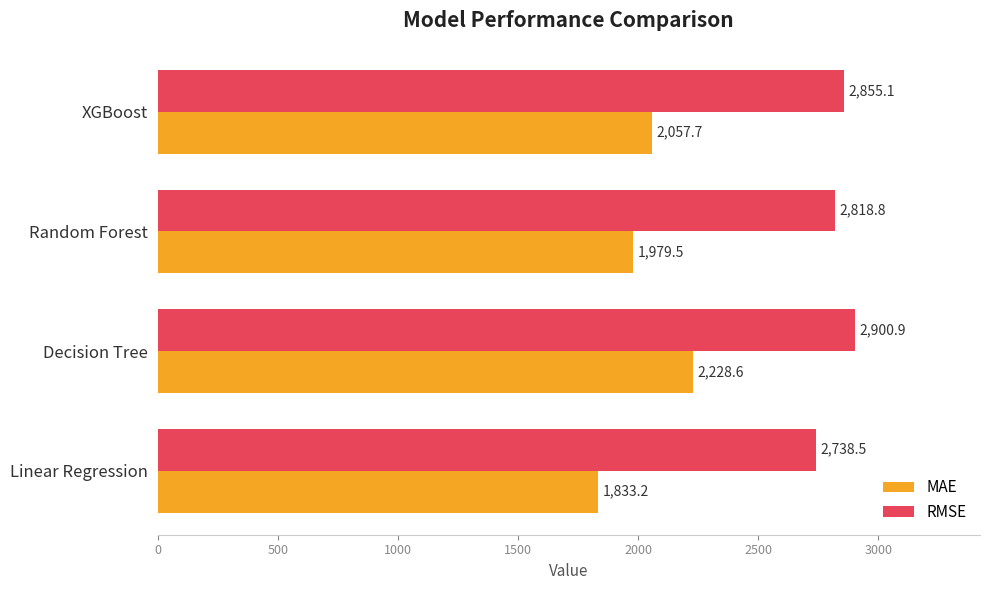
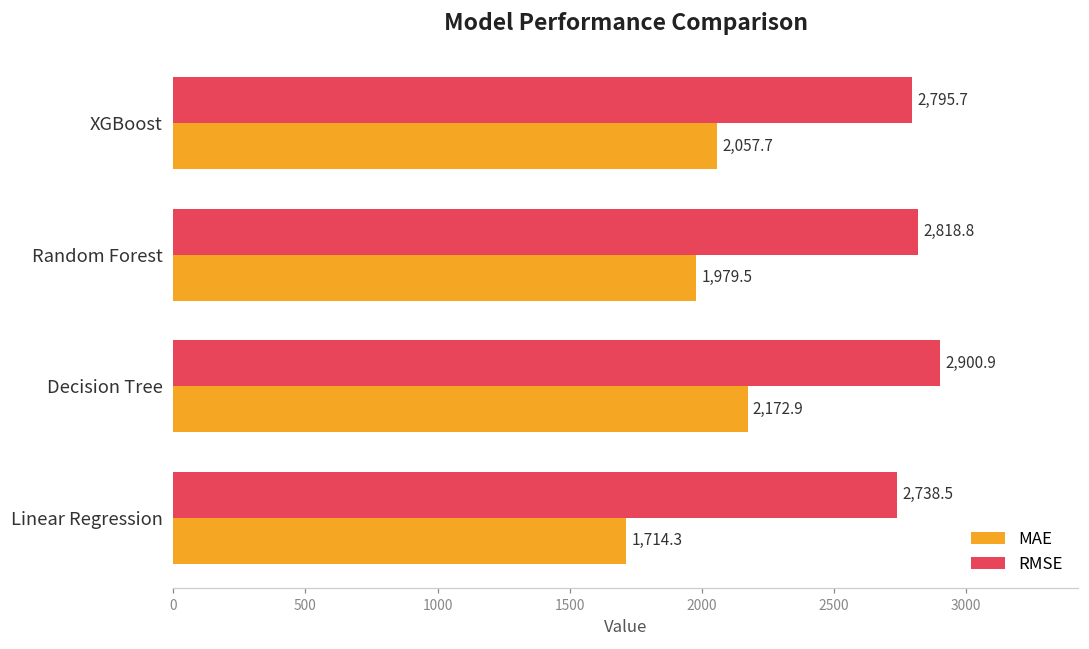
RMSE, XGBoost: 2,855.1 -> 2,795.7
MAE, Decision Tree: 2,228.6 -> 2,172.9
MAE, Linear Regression: 1,833.2 -> 1,714.3
